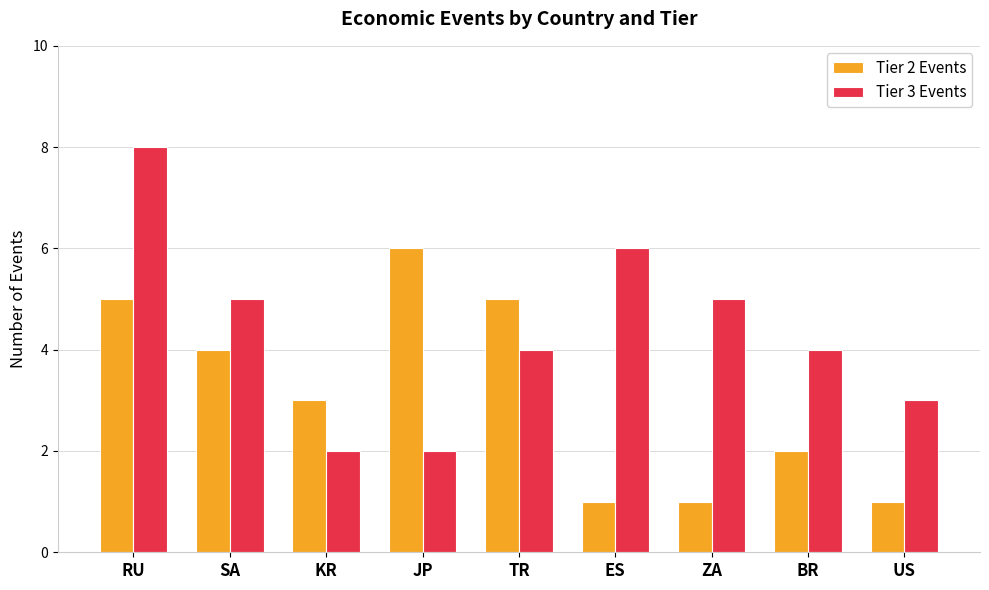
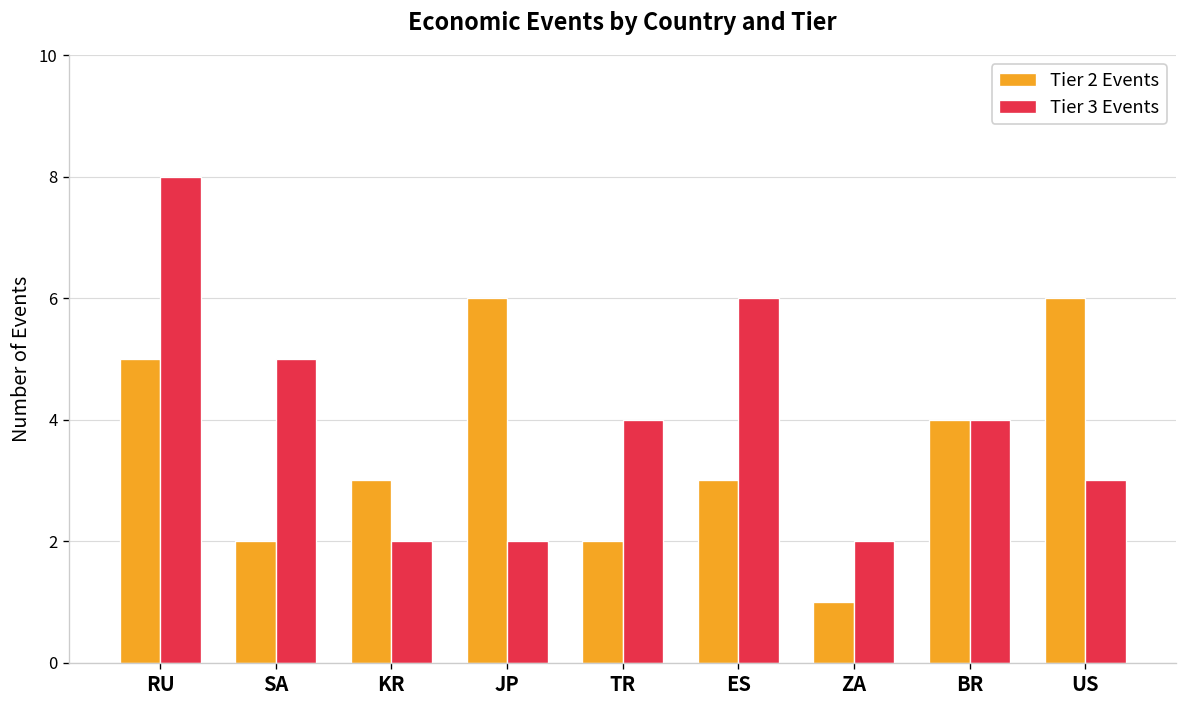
Tier 2 Events, SA: 4 -> 2
Tier 2 Events, TR: 5 -> 2
Tier 2 Events, ES: 1 -> 3
Tier 3 Events, ZA: 5 -> 2
Tier 2 Events, BR: 2 -> 4
Tier 2 Events, US: 1 -> 6
